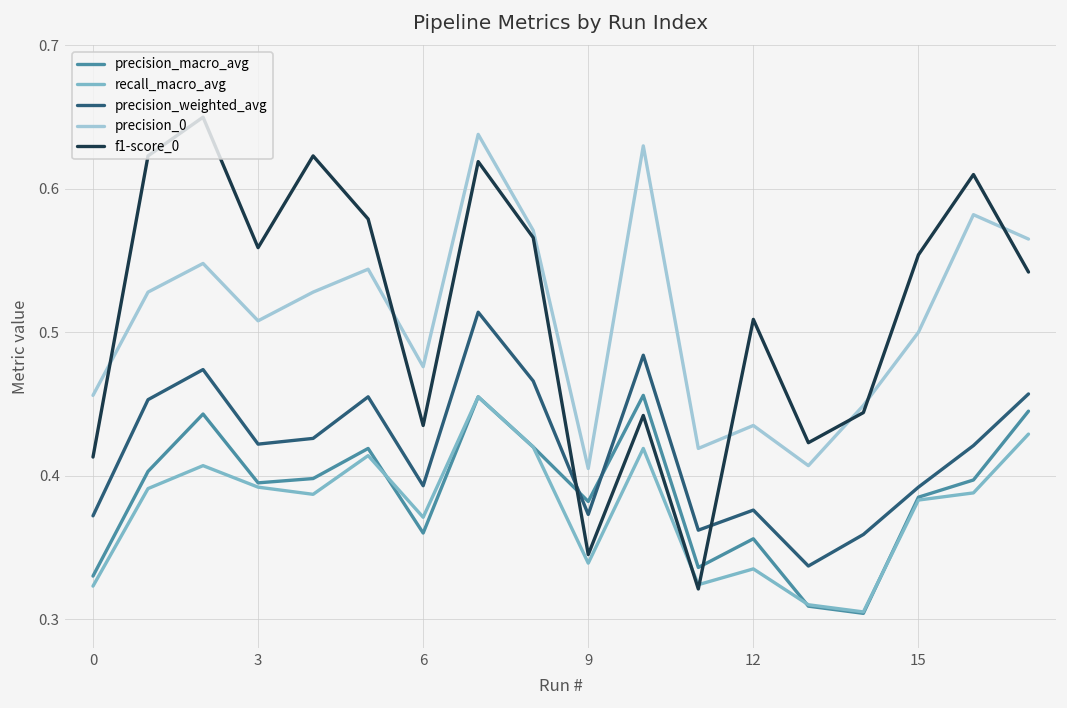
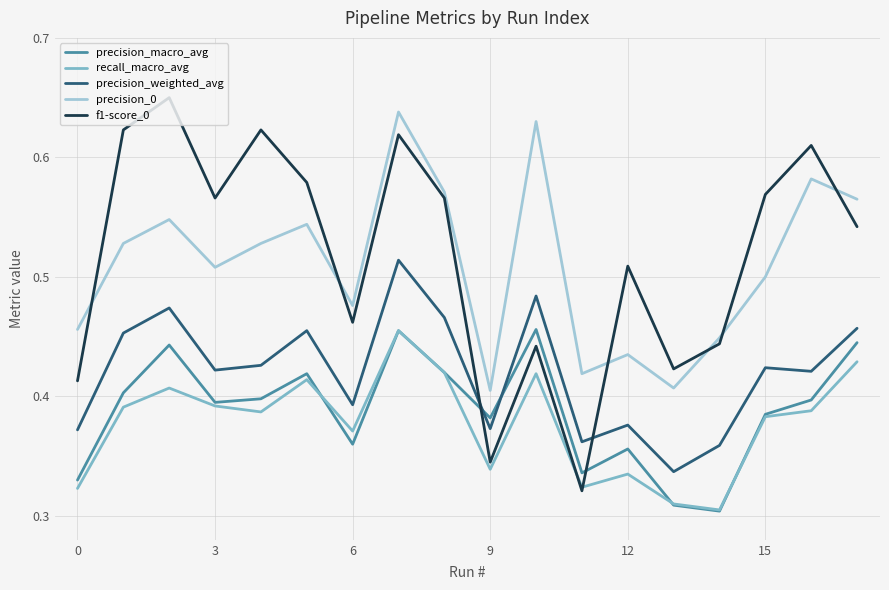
f1-score_0, 3: 0.559 -> 0.566
f1-score_0, 6: 0.435 -> 0.462
precision_weighted_avg, 15: 0.392 -> 0.424
f1-score_0, 15: 0.554 -> 0.569
